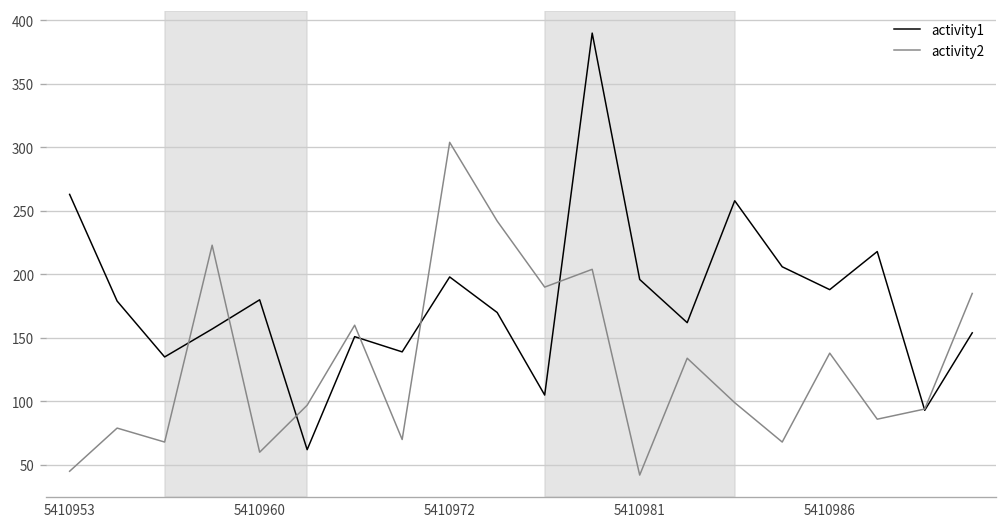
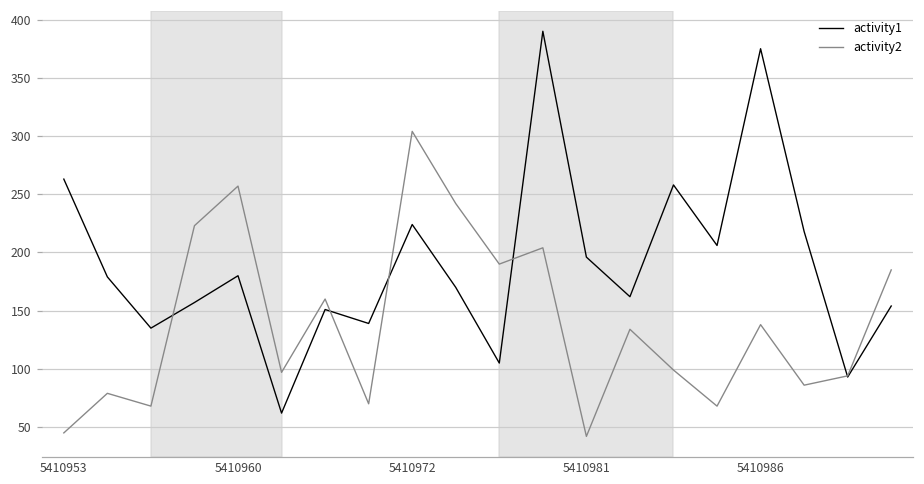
activity2, 5410960: 60 -> 257
activity1, 5410972: 198 -> 224
activity1, 5410986: 188 -> 375
